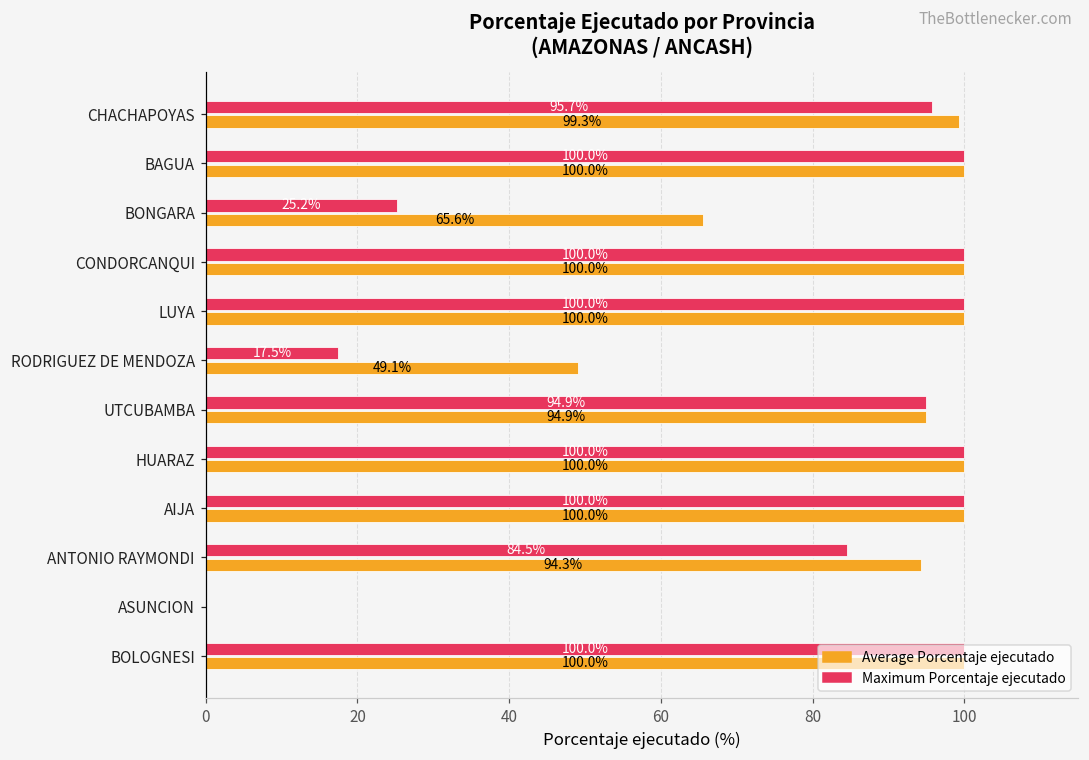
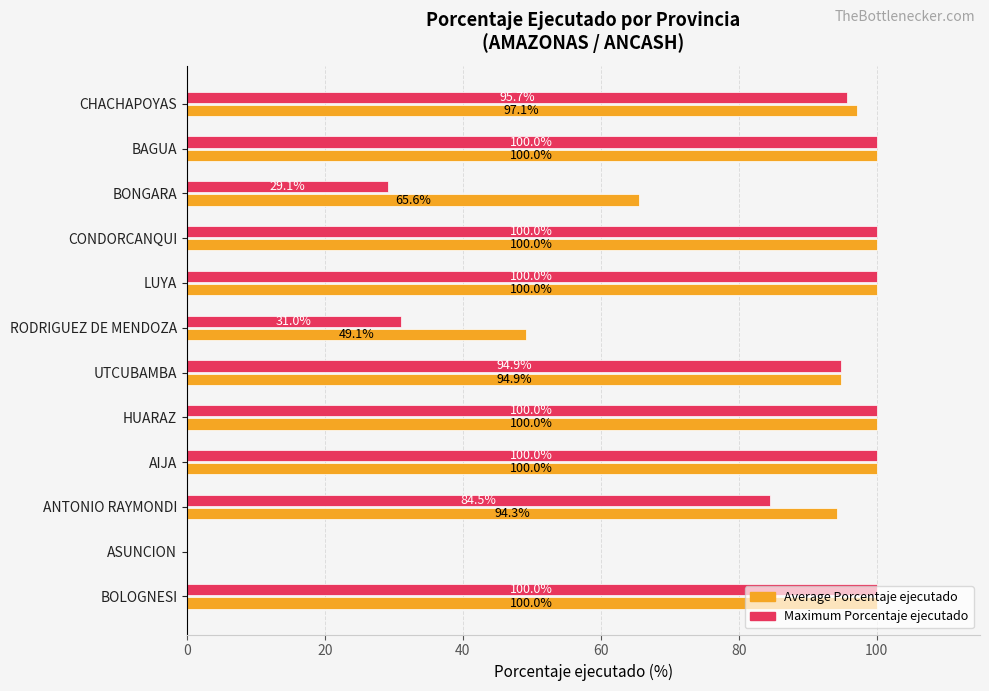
Average Porcentaje ejecutado, CHACHAPOYAS: 99.3% -> 97.1%
Maximum Porcentaje ejecutado, BONGARA: 25.2% -> 29.1%
Maximum Porcentaje ejecutado, RODRIGUEZ DE MENDOZA: 17.5% -> 31.0%
